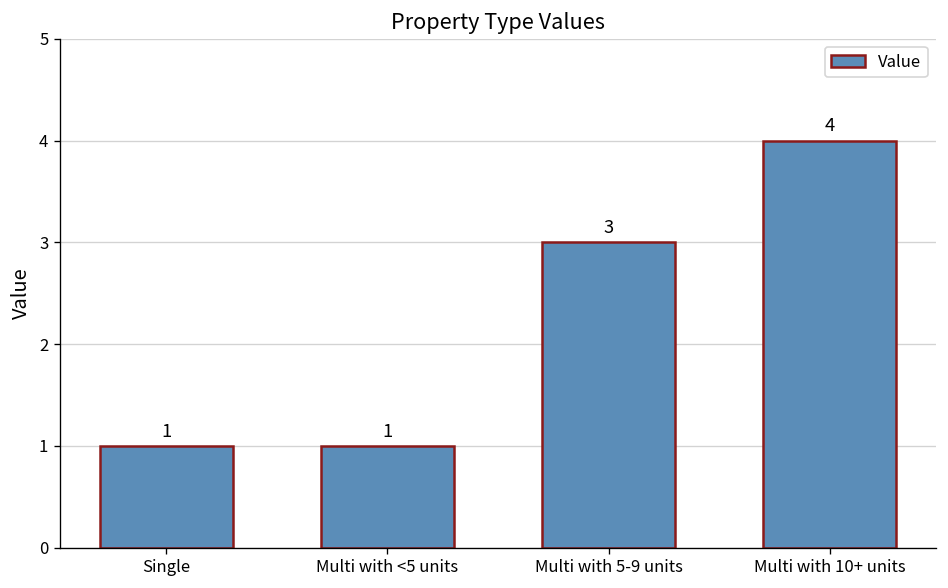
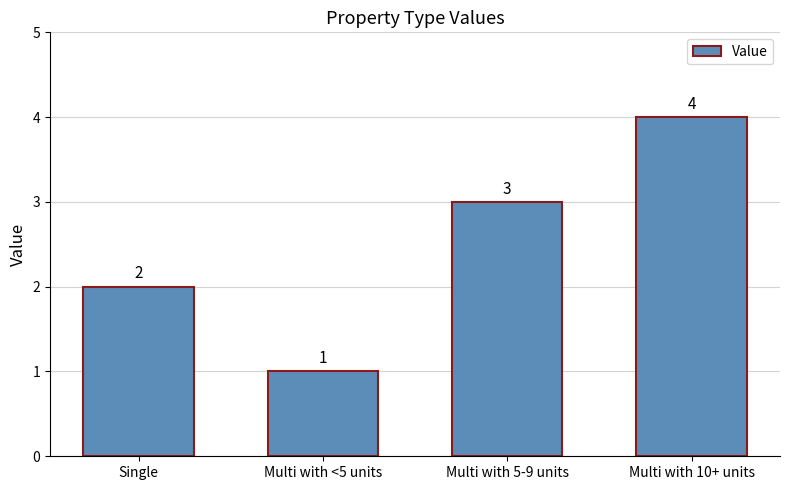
Single: 1 -> 2
